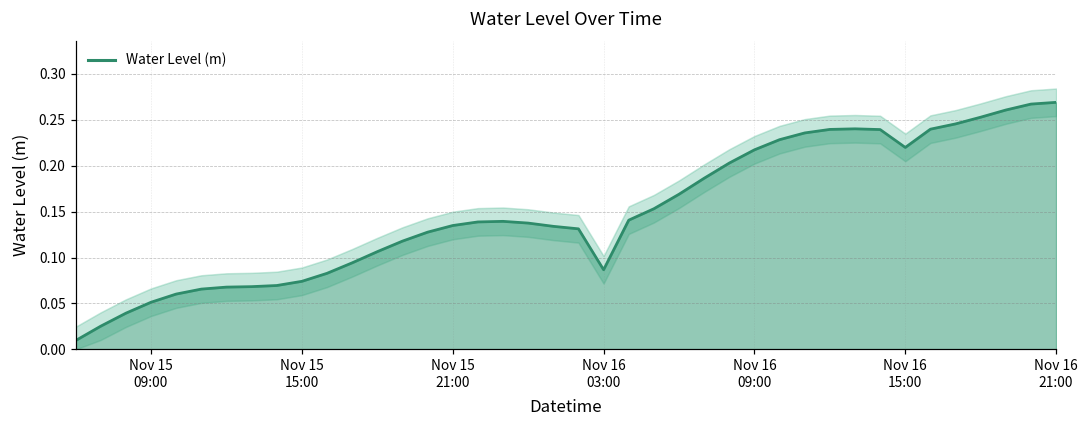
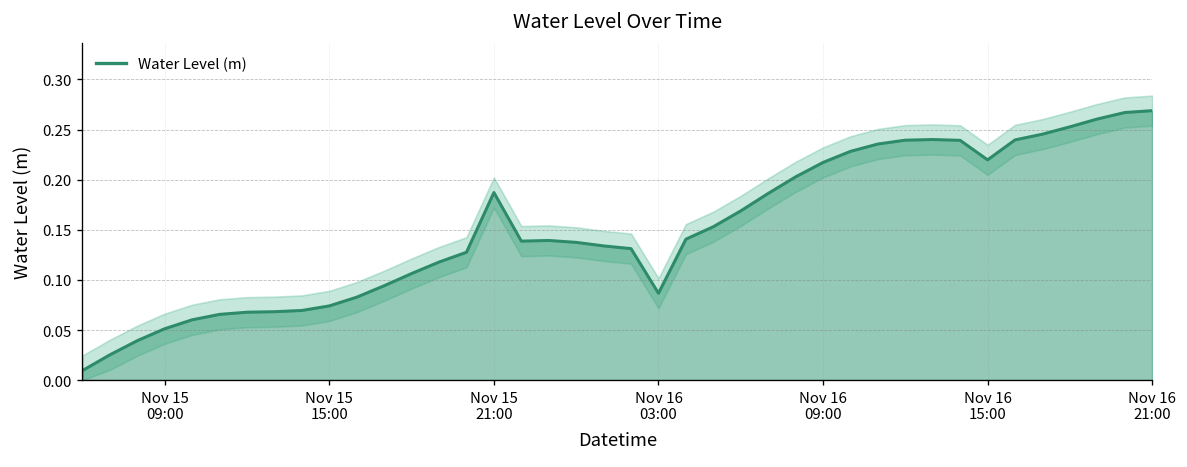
Water Level (m), Nov 15 21:00: 0.13 -> 0.19
